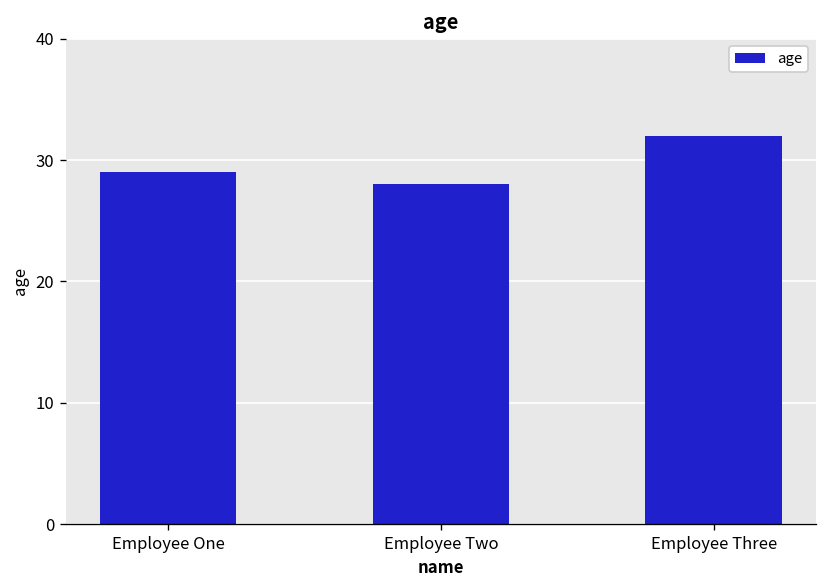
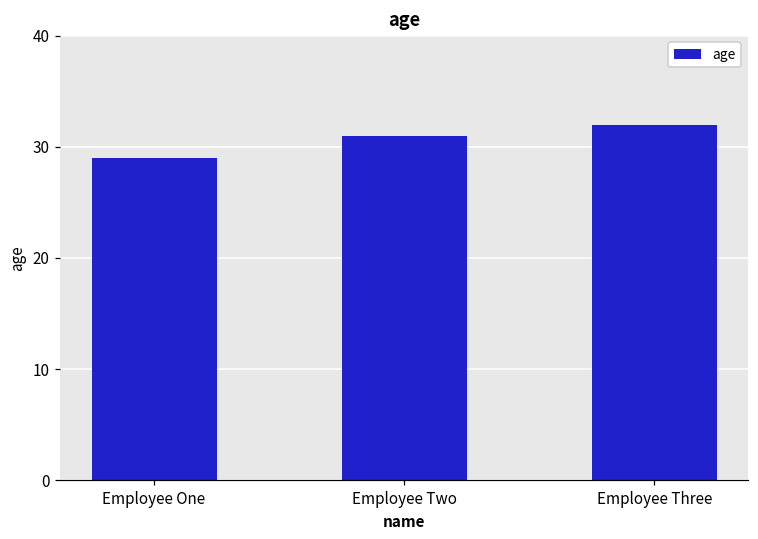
Employee Two: 28 -> 31
